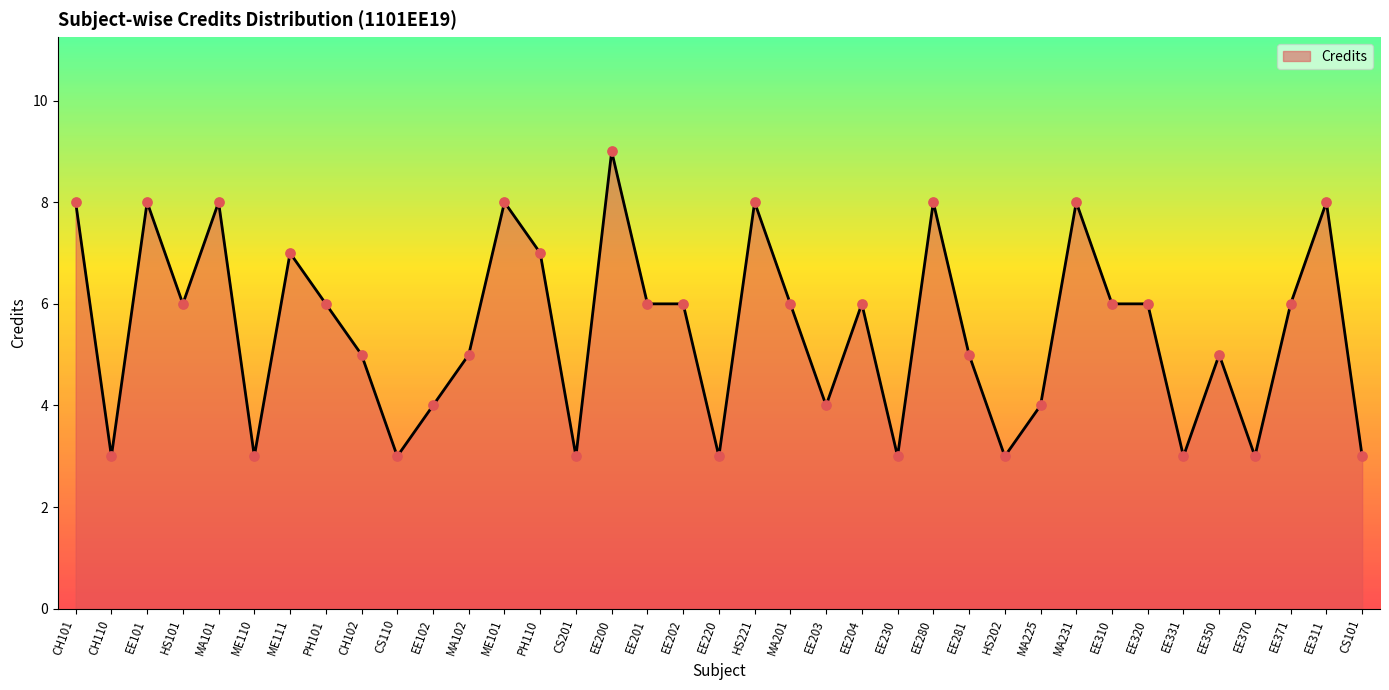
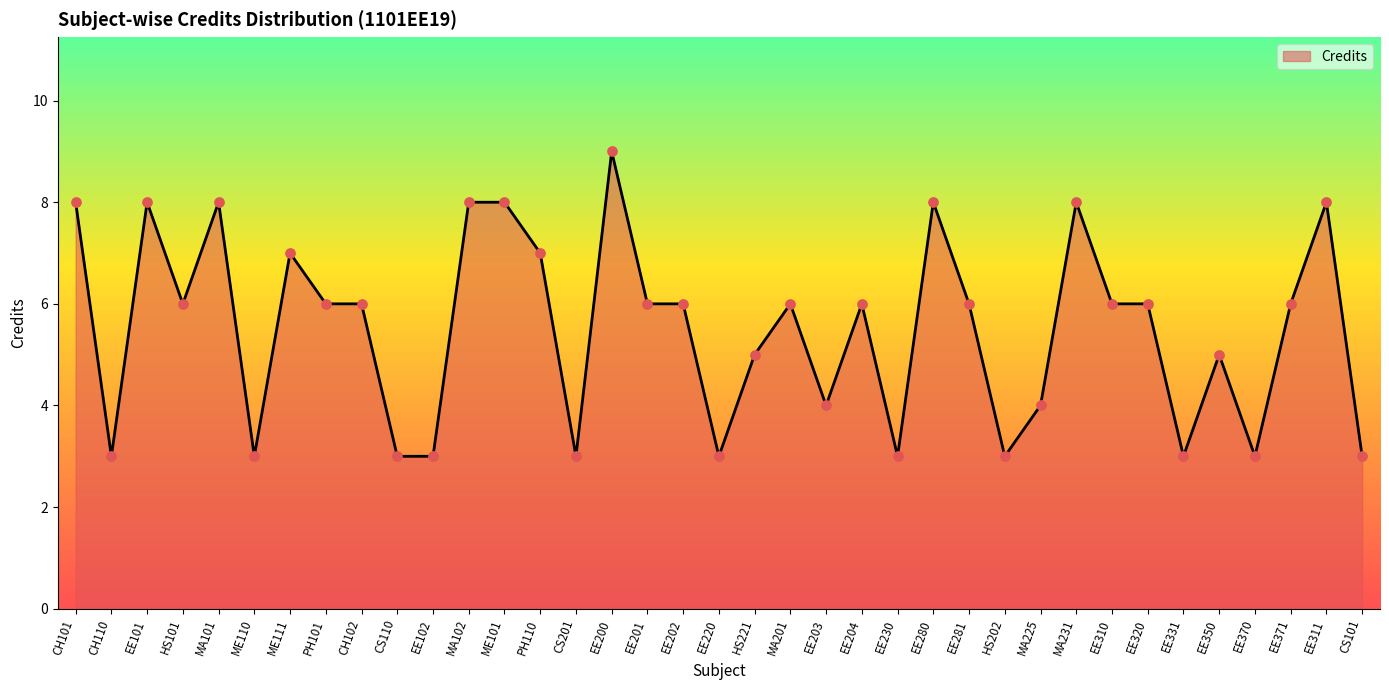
CH102: 5 -> 6
EE102: 4 -> 3
MA102: 5 -> 8
HS221: 8 -> 5
EE281: 5 -> 6
